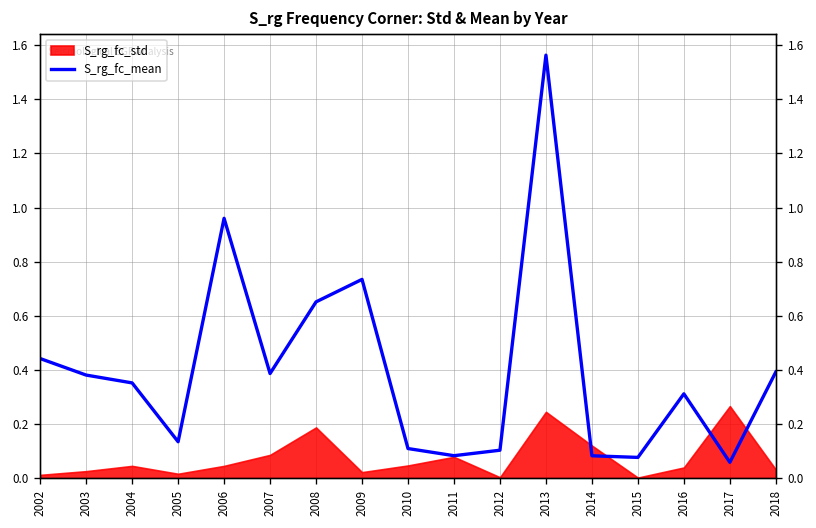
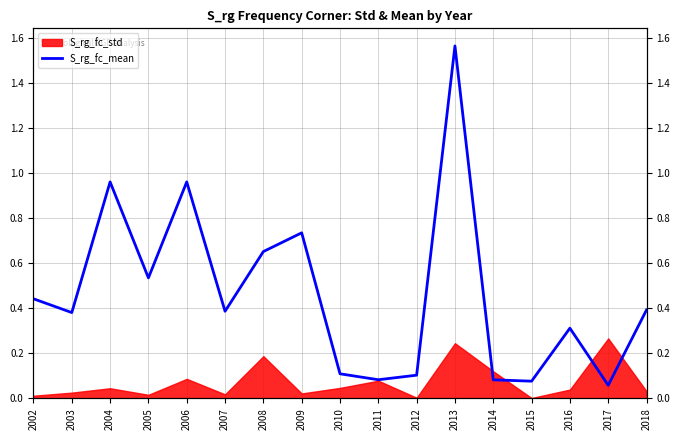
S_rg_fc_mean, 2004: 0.35 -> 0.96
S_rg_fc_mean, 2005: 0.13 -> 0.53
S_rg_fc_std, 2006: 0.05 -> 0.09
S_rg_fc_std, 2007: 0.09 -> 0.02
